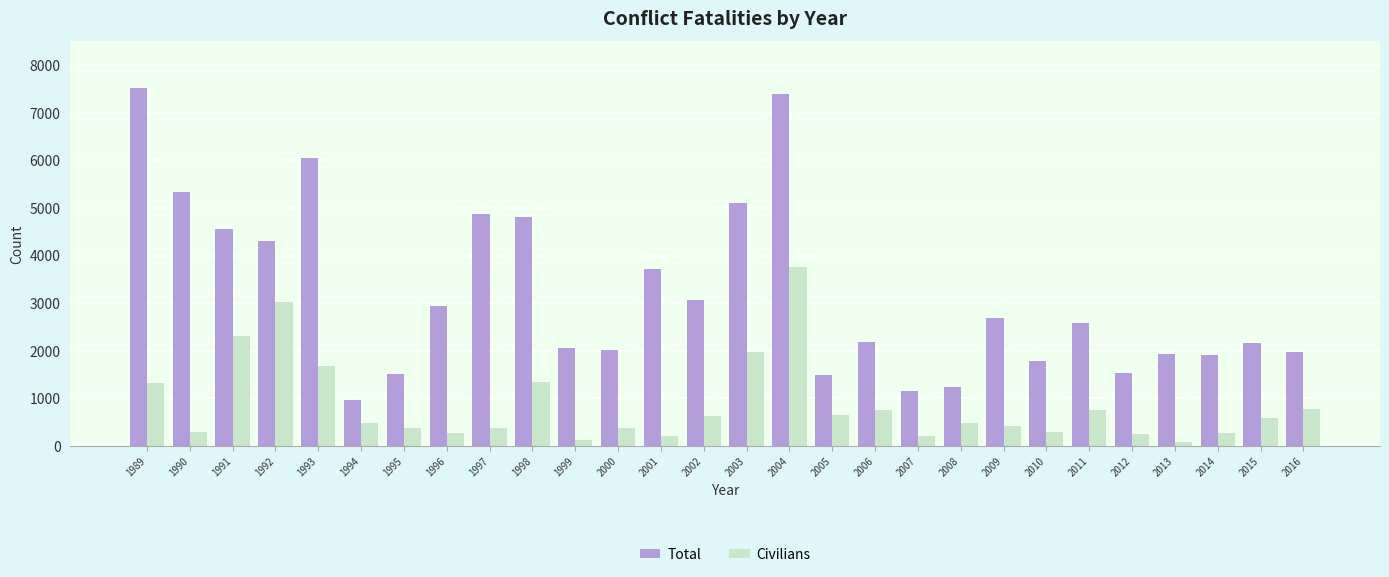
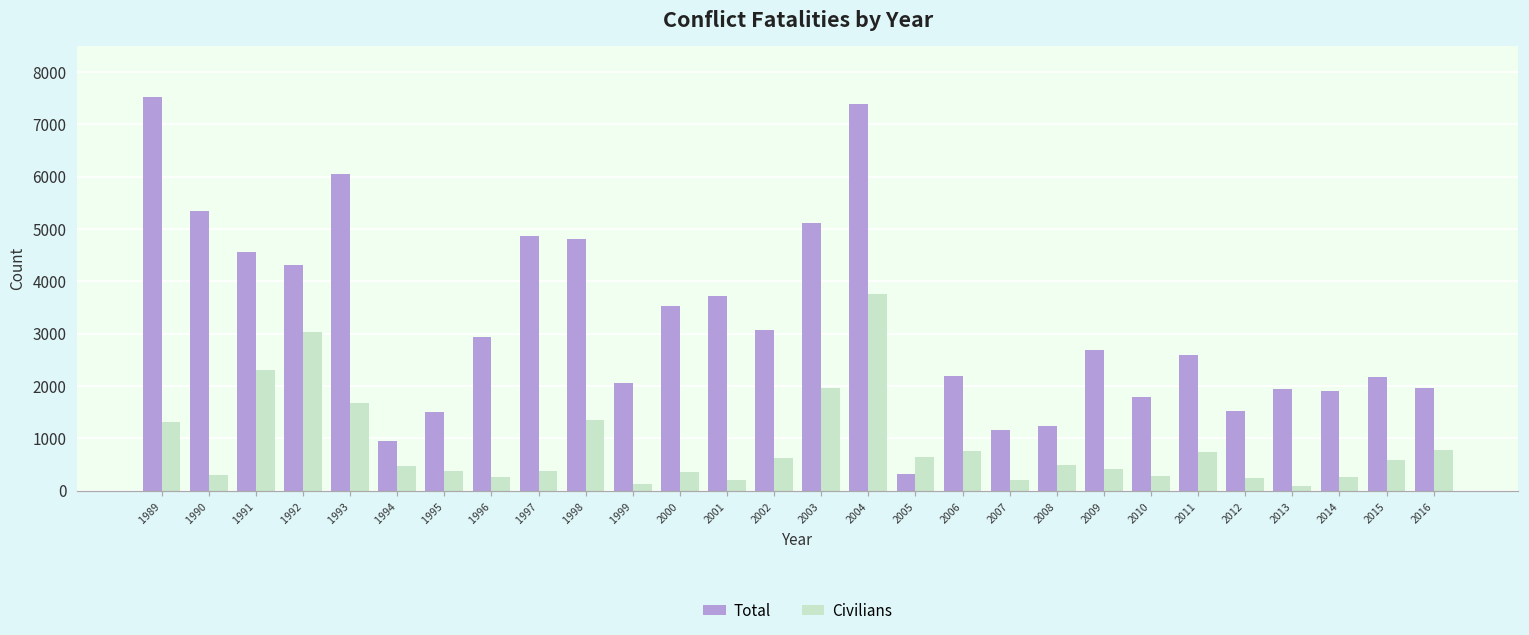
Total, 2000: 2000 -> 3500
Total, 2005: 1500 -> 300
